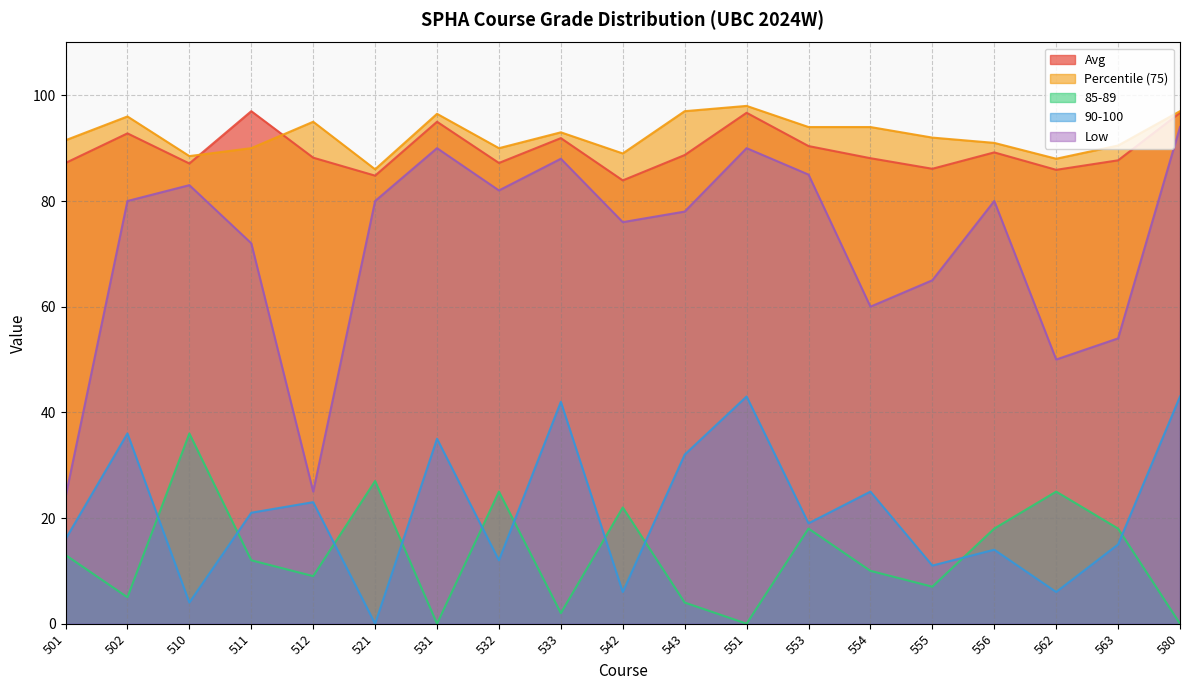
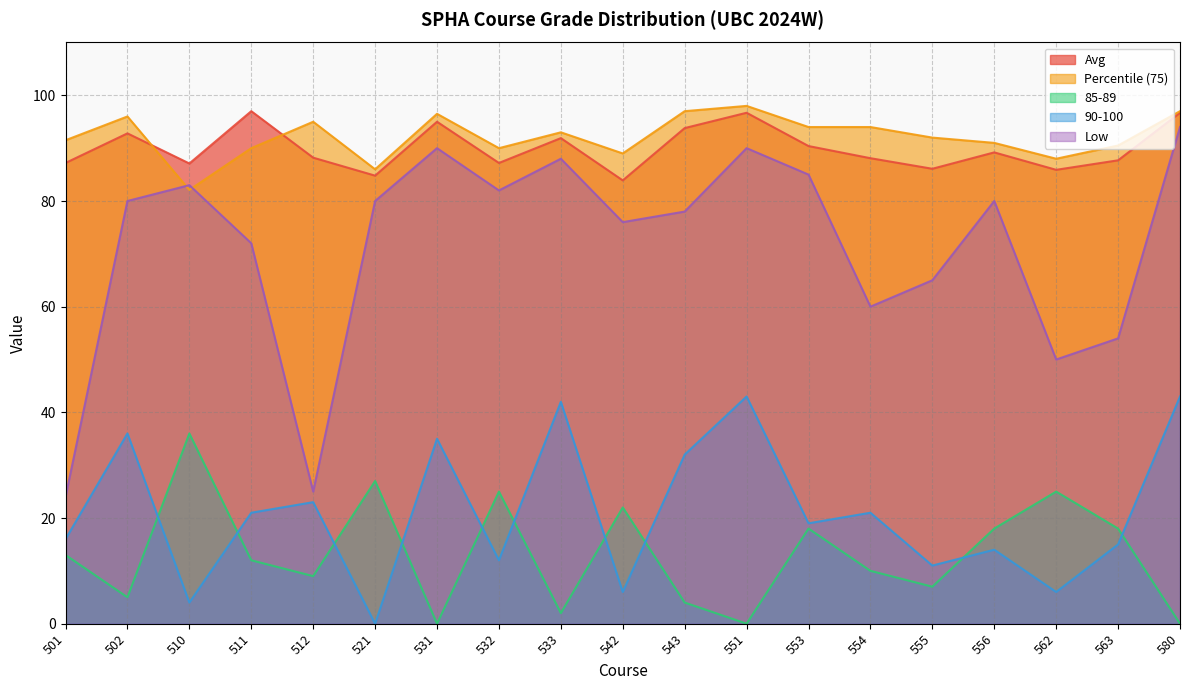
Percentile (75), 510: 89 -> 82
Avg, 543: 89 -> 94
90-100, 554: 25 -> 21
